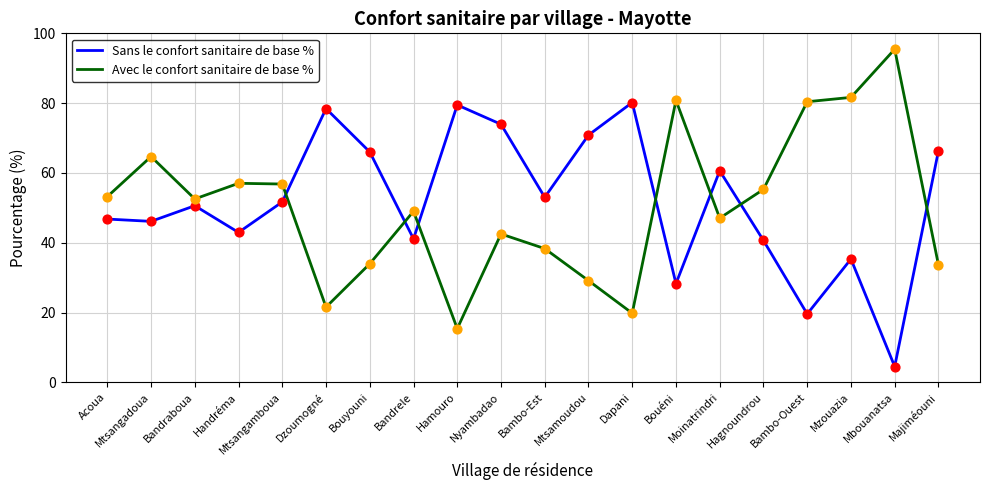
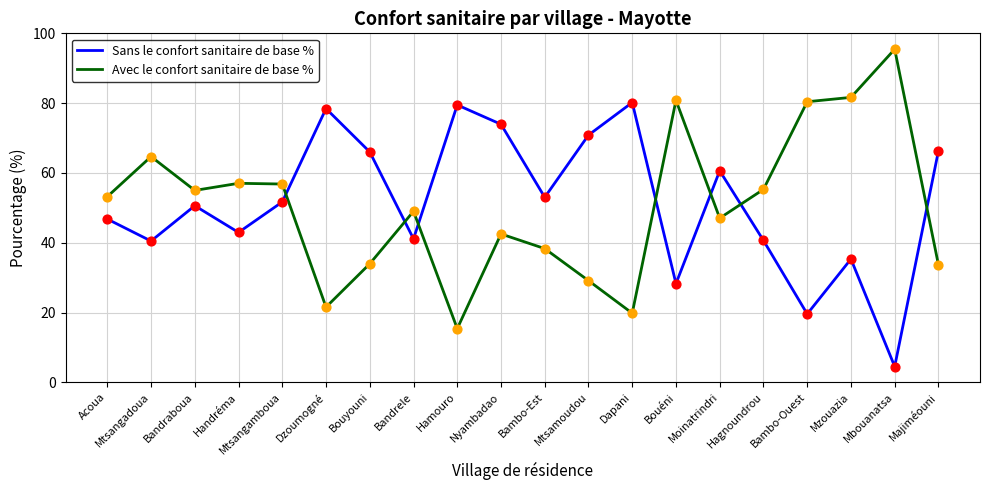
Sans le confort sanitaire de base %, Mtsangadoua: 46 -> 40
Avec le confort sanitaire de base %, Bandraboua: 53 -> 55
